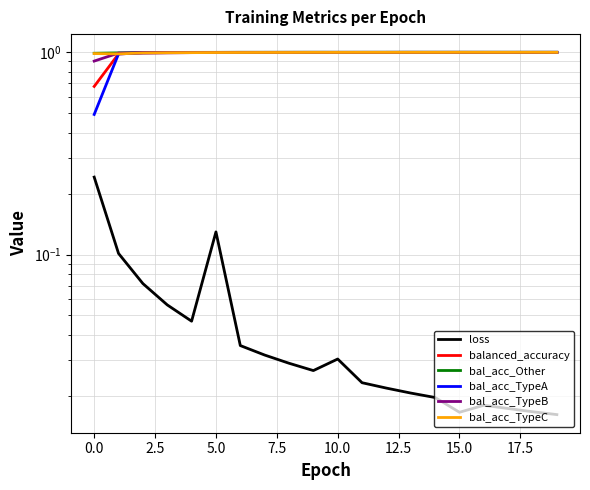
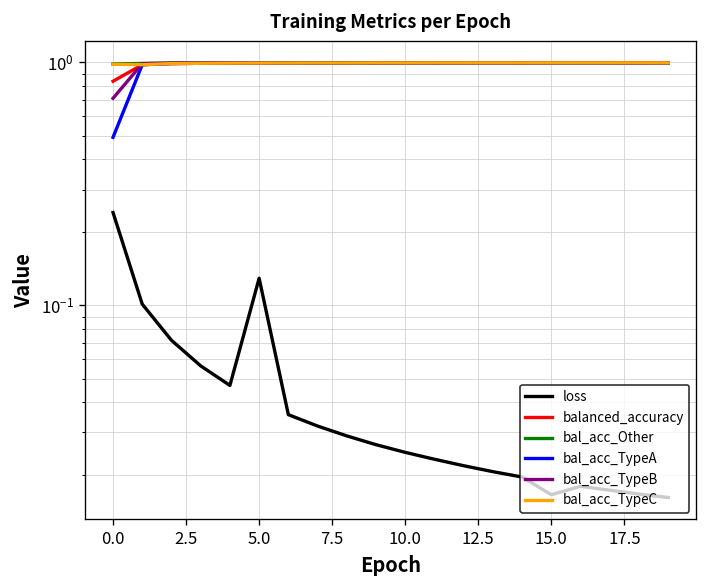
balanced_accuracy, 0.0: 0.68 -> 0.84
bal_acc_TypeB, 0.0: 0.9 -> 0.71
loss, 10.0: 0.030 -> 0.025
